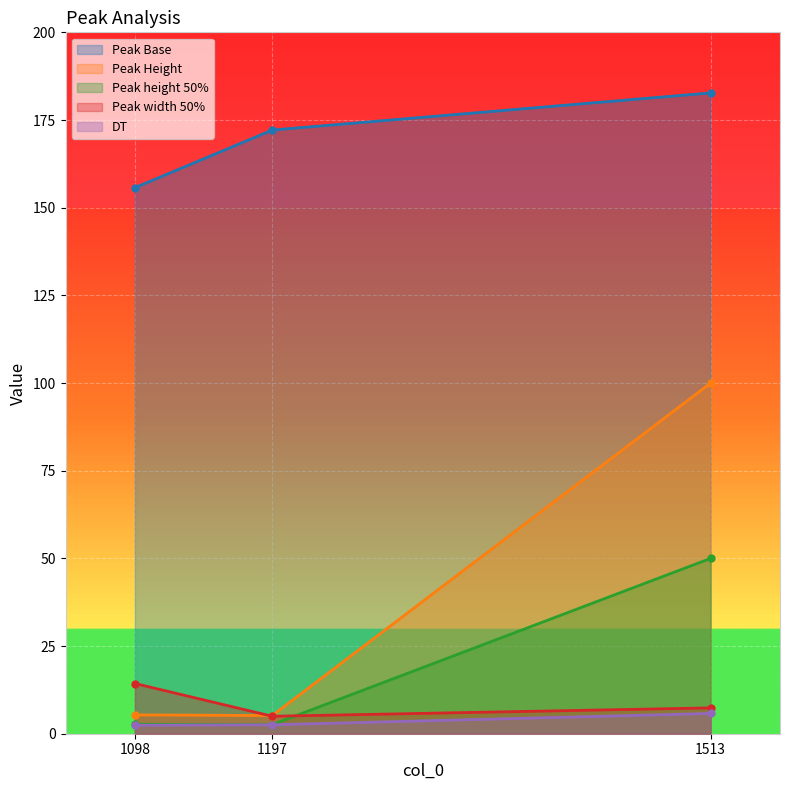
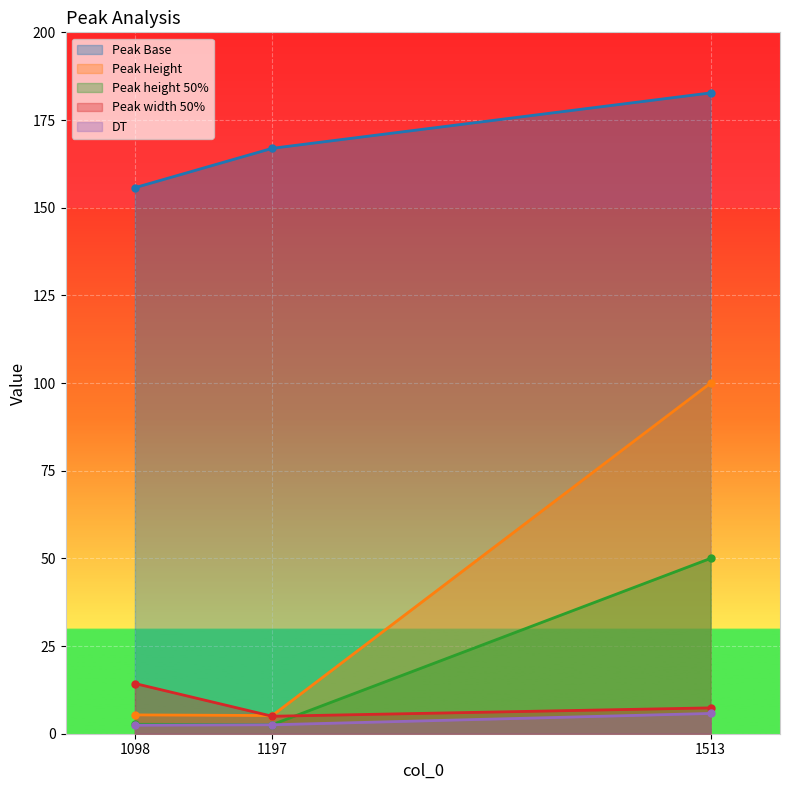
Peak Base, 1197: 172 -> 167
